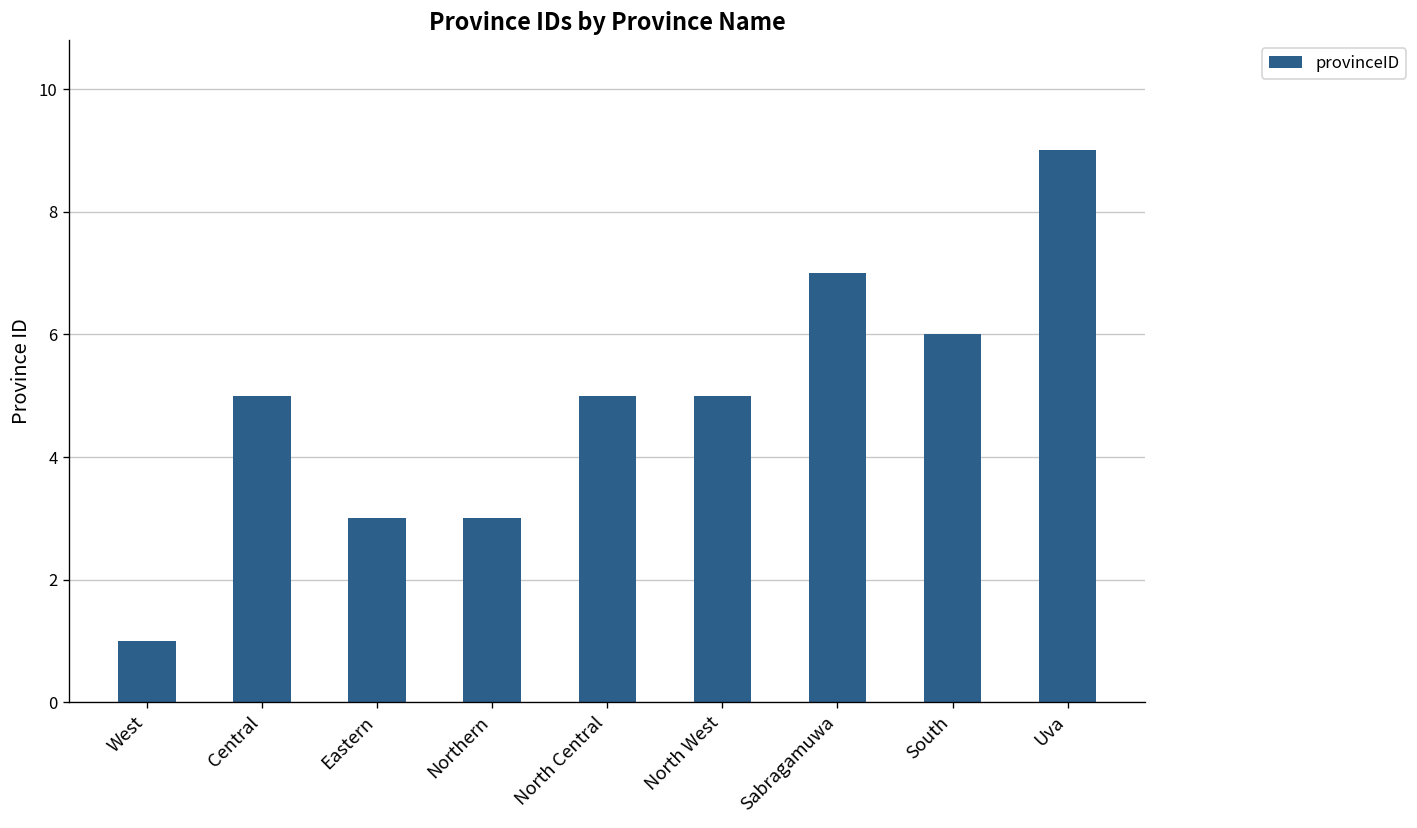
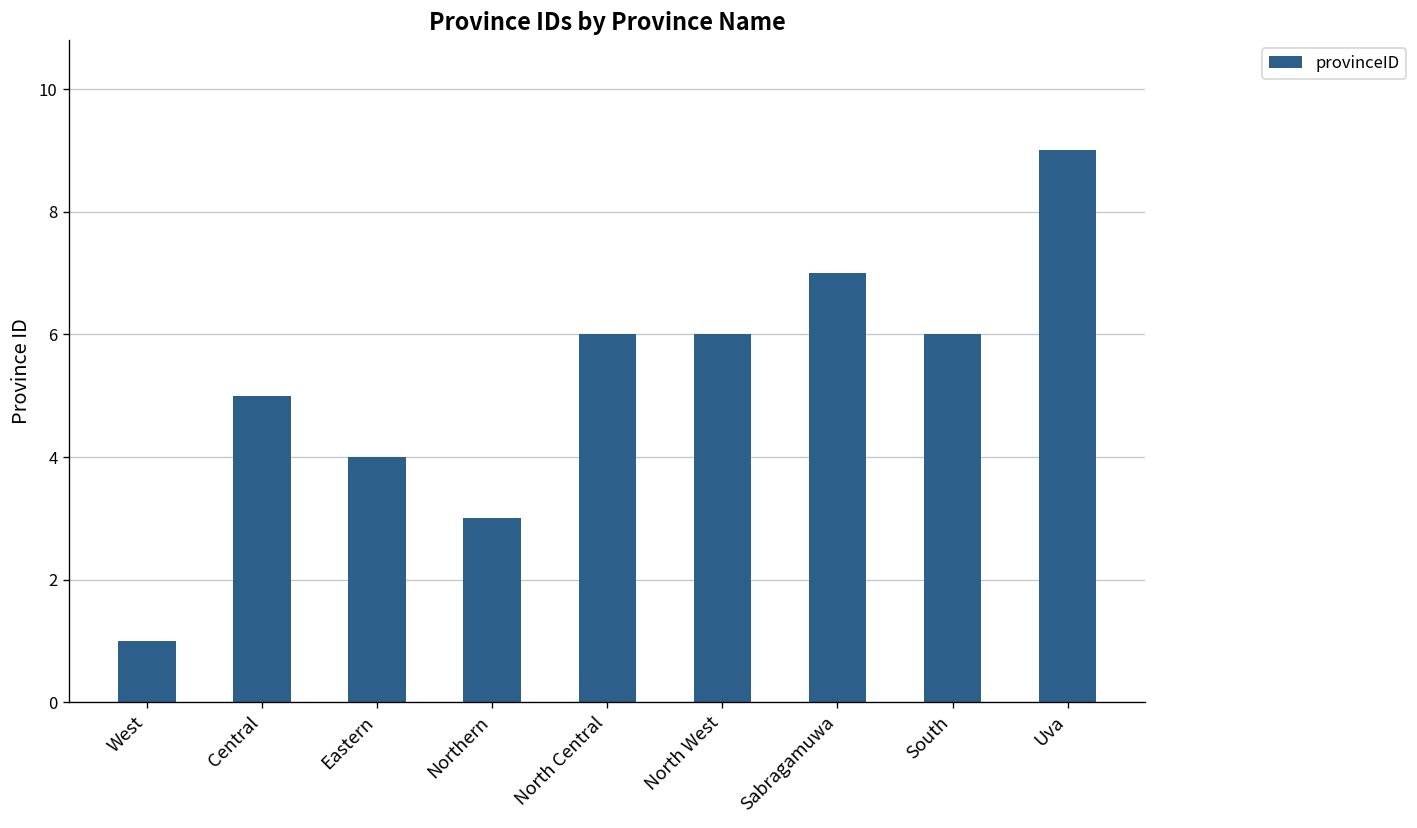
Eastern: 3 -> 4
North Central: 5 -> 6
North West: 5 -> 6
